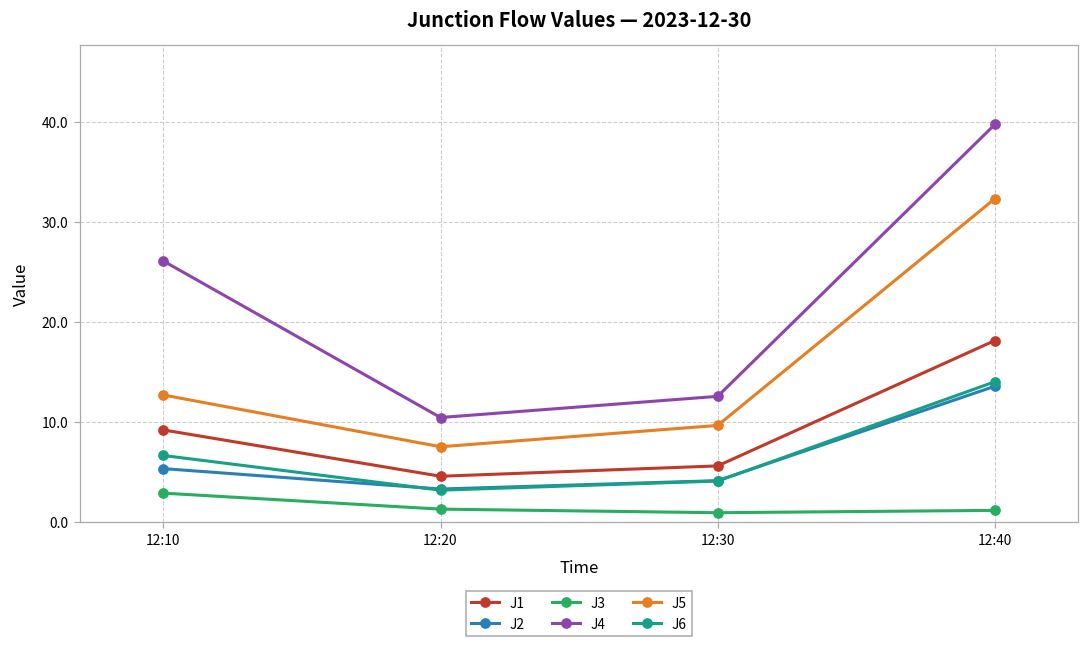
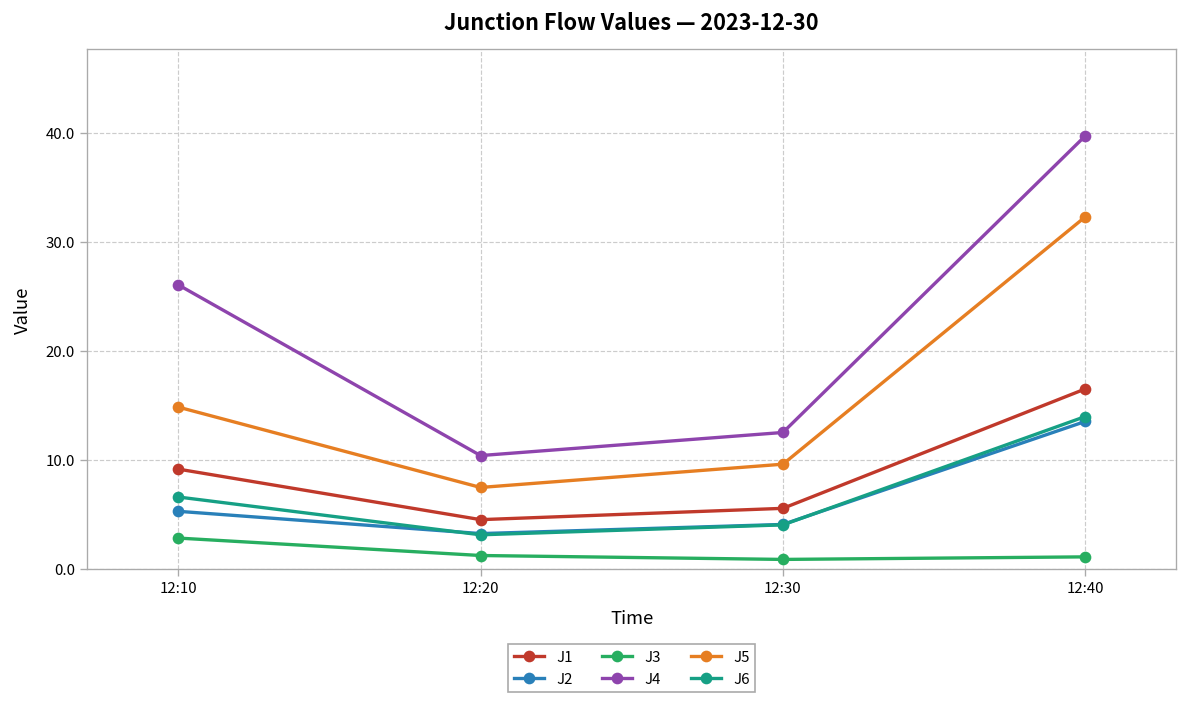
J5, 12:10: 13 -> 15
J1, 12:40: 18 -> 17
